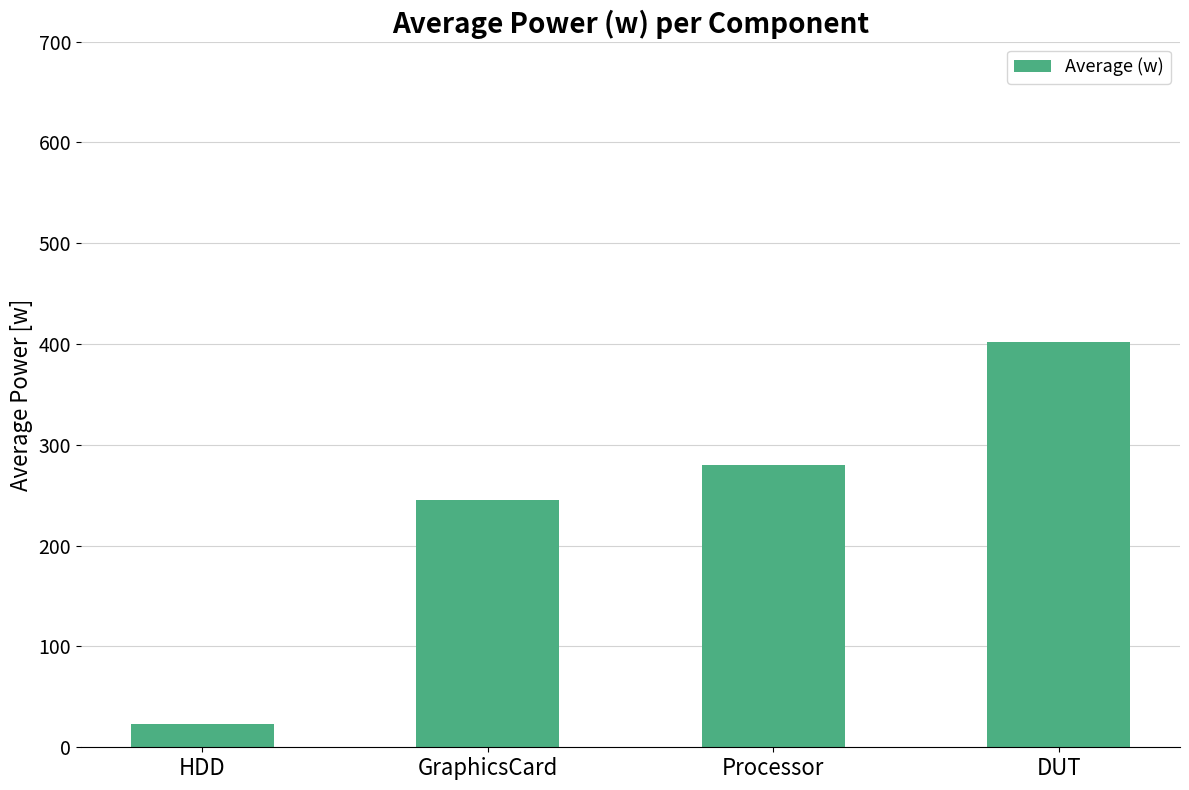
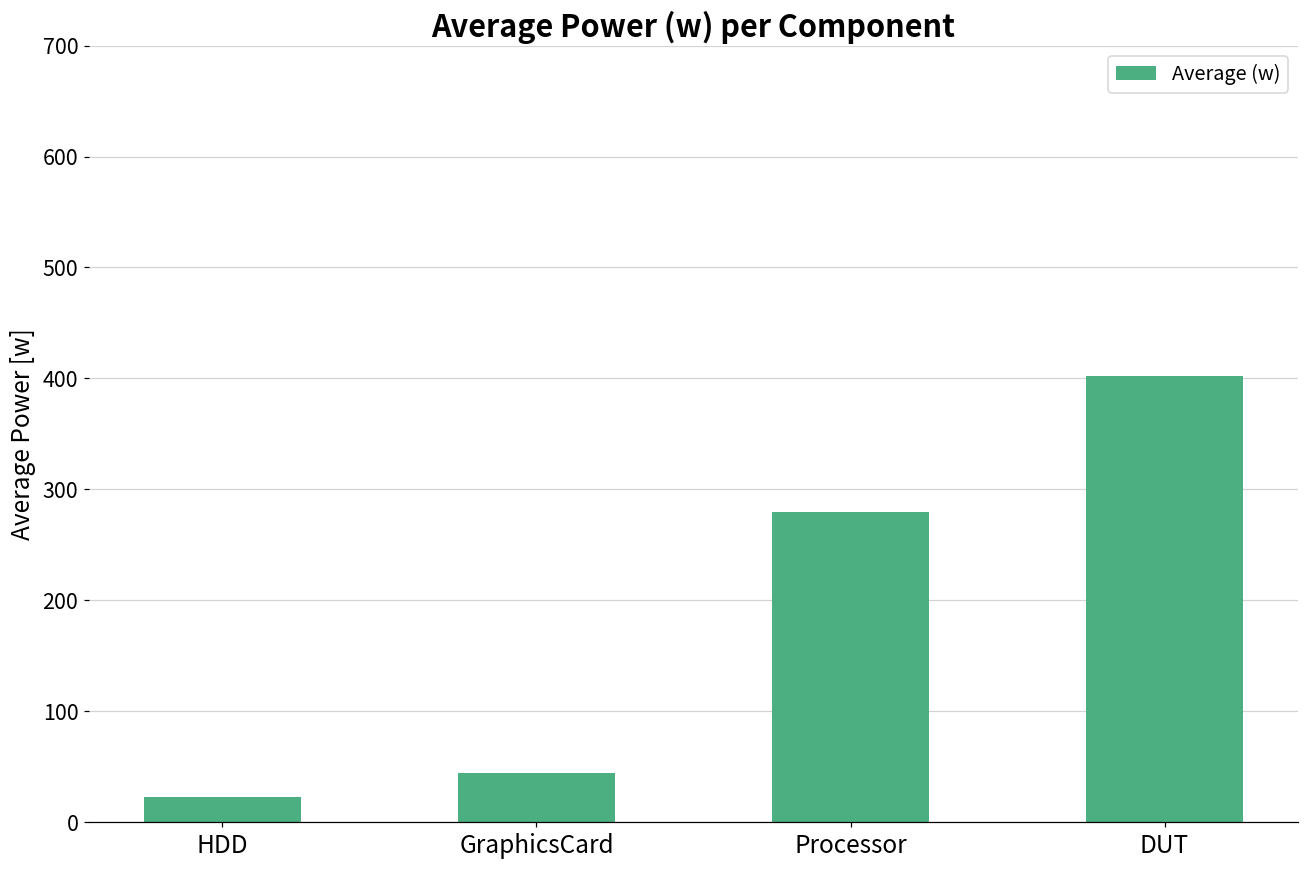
GraphicsCard: 245 -> 44
